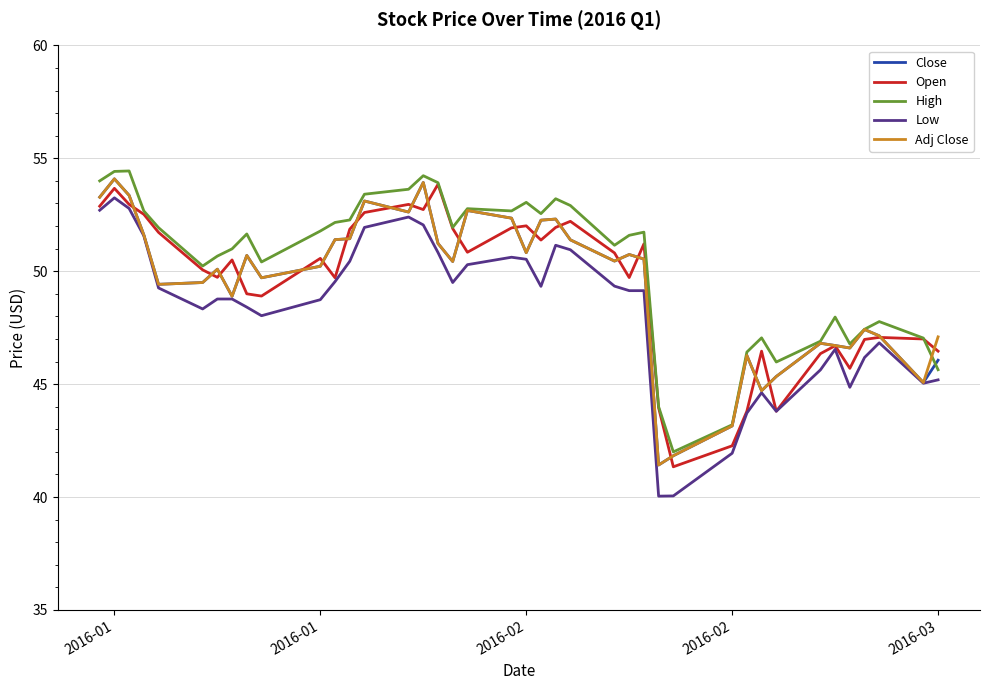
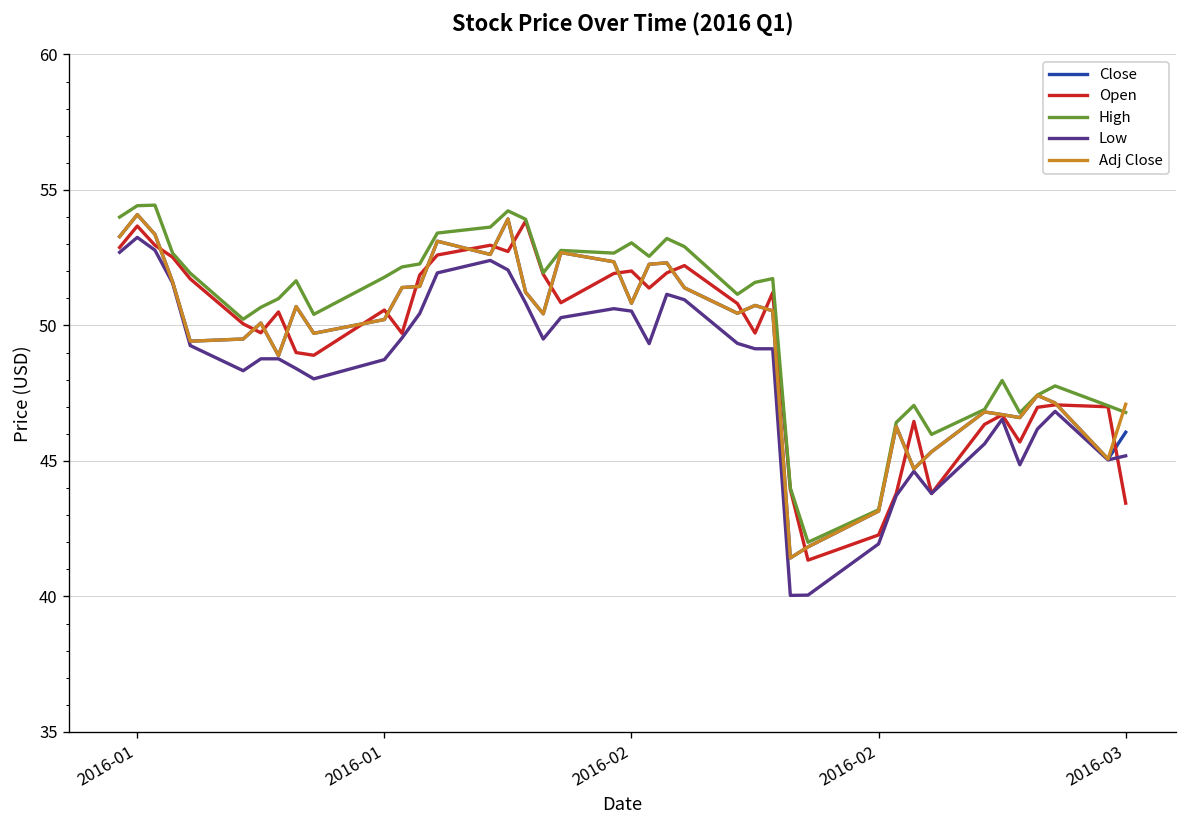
Open, 2016-03: 46.5 -> 43.4
High, 2016-03: 45.6 -> 46.8
